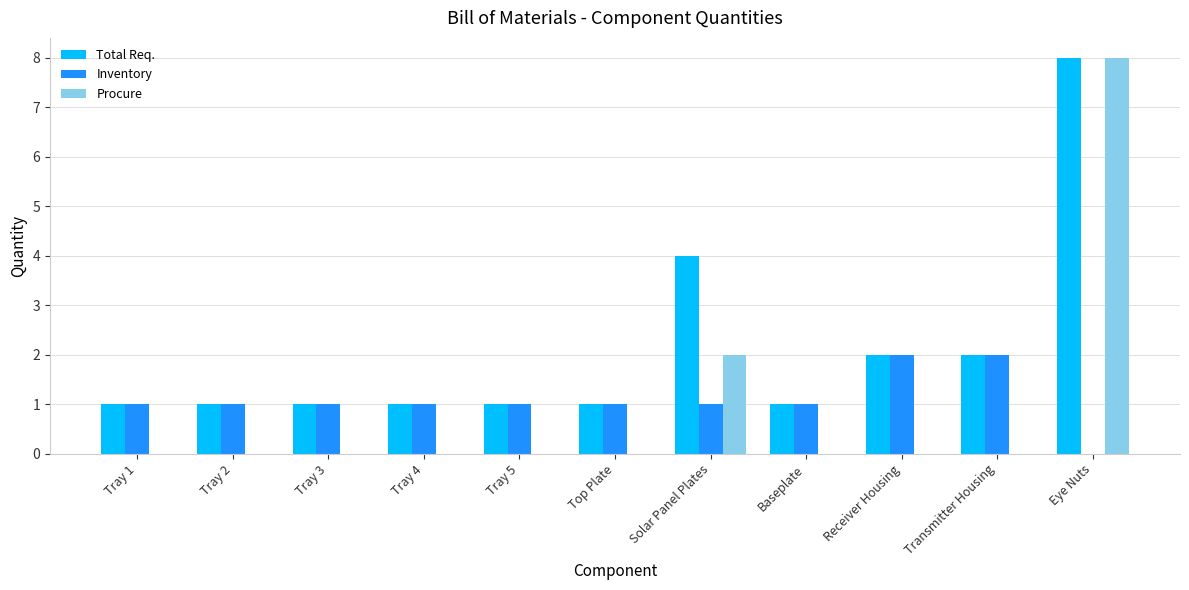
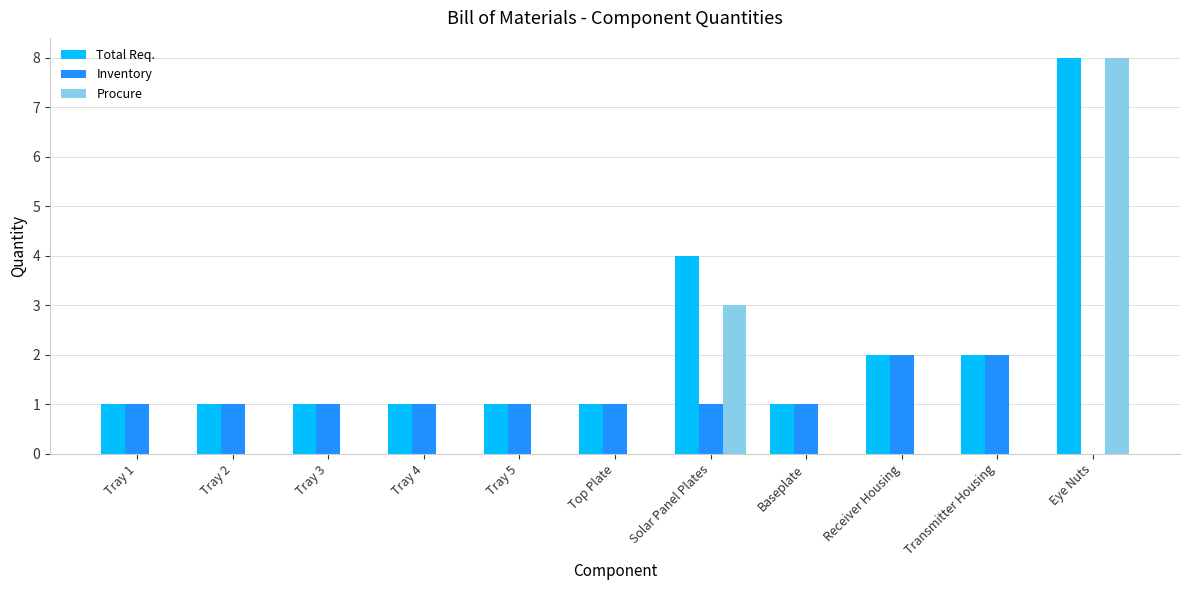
Procure, Solar Panel Plates: 2 -> 3
